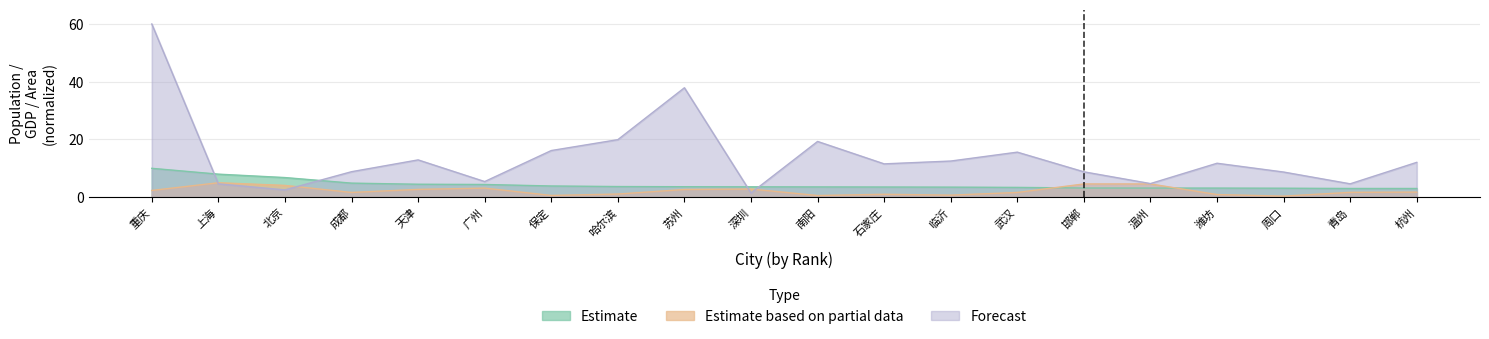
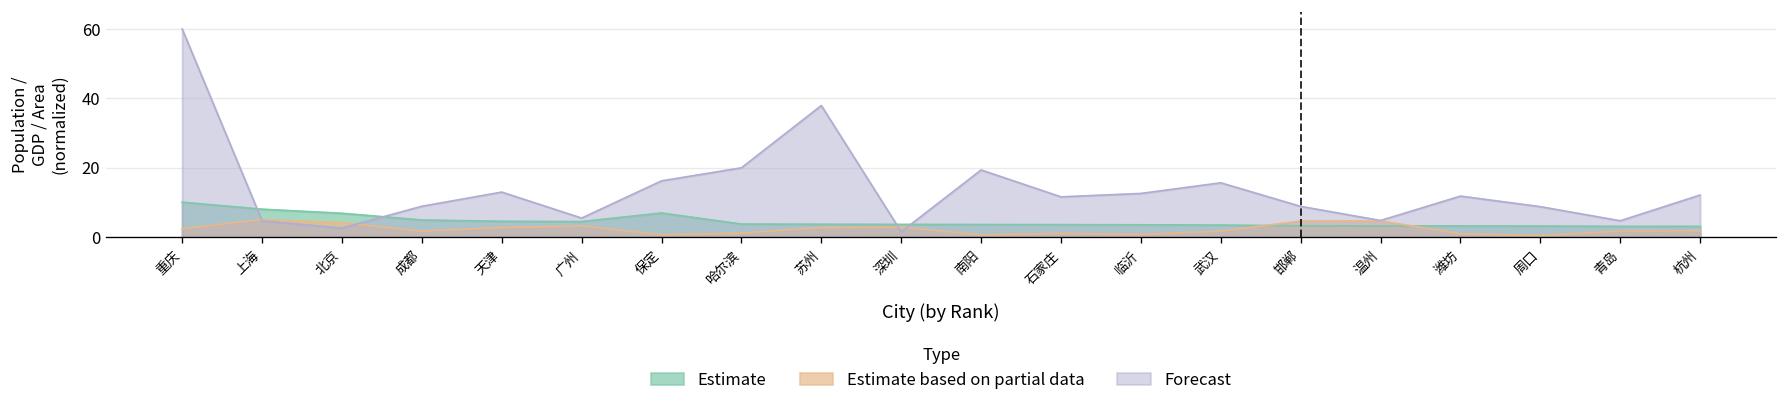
Estimate, 保定: 4 -> 7
